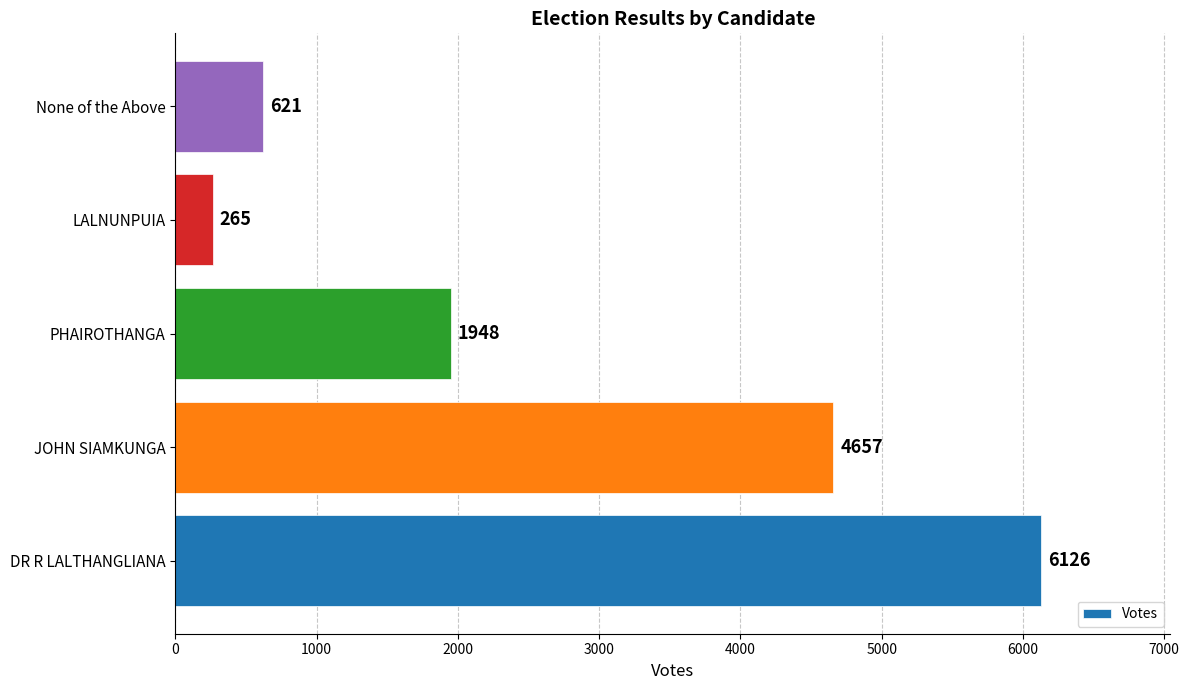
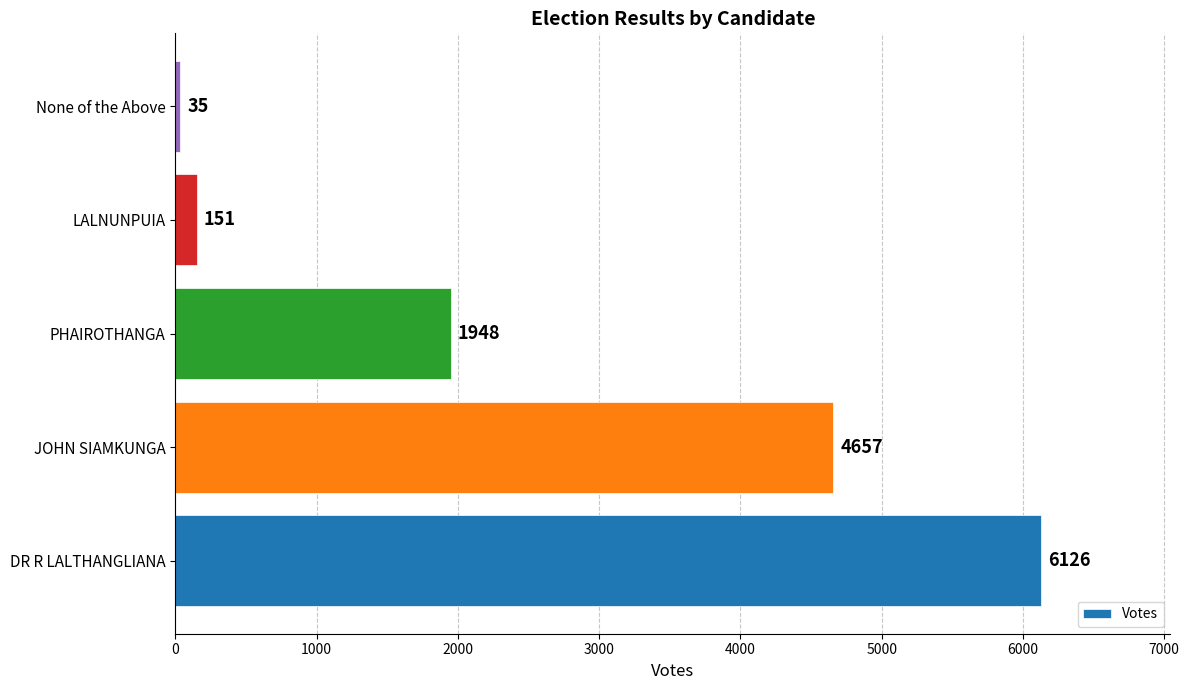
None of the Above: 621 -> 35
LALNUNPUIA: 265 -> 151
